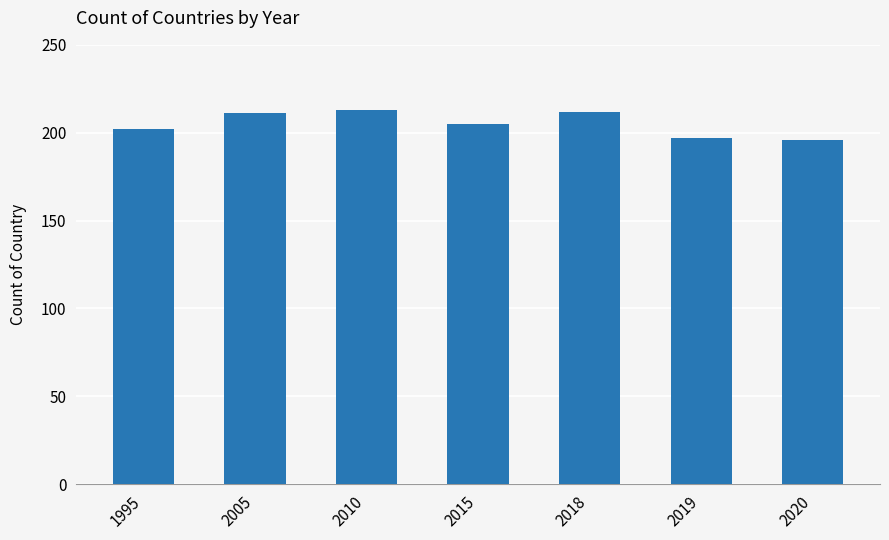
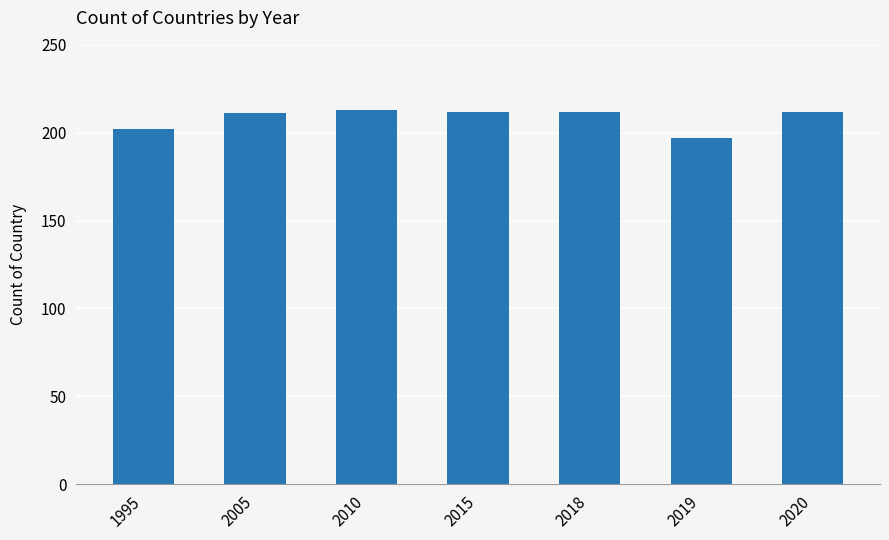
2015: 205 -> 212
2020: 196 -> 212
